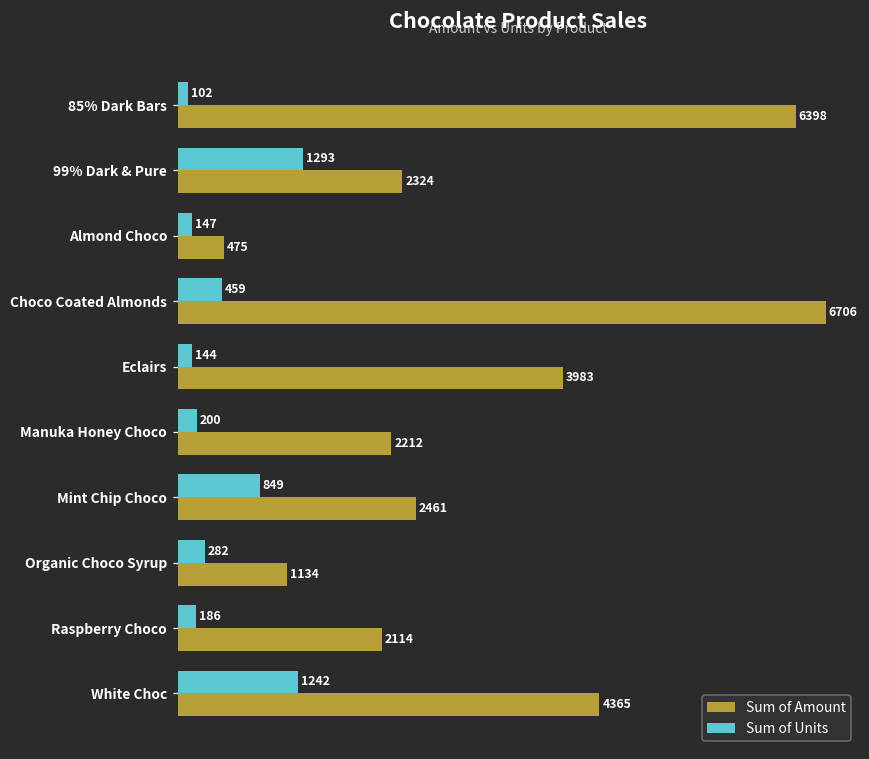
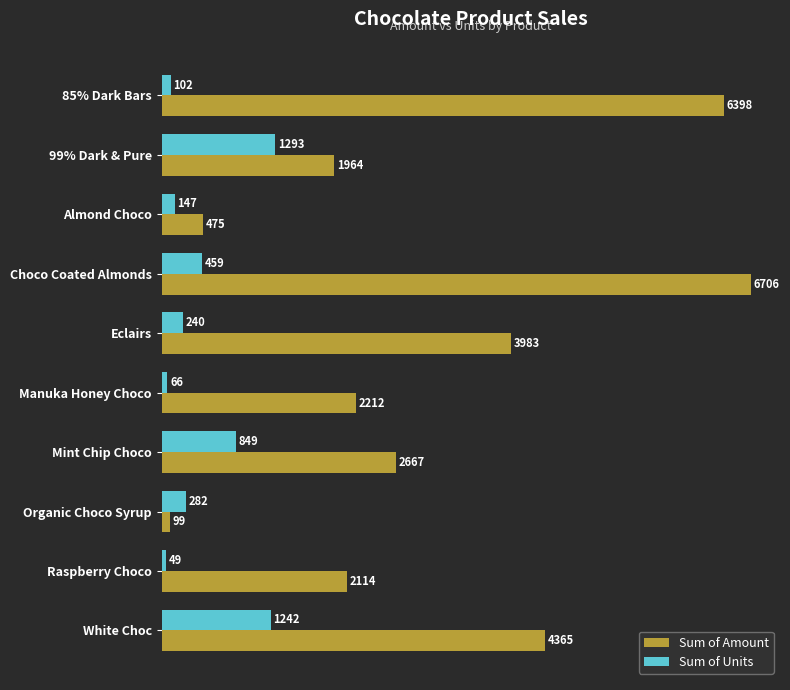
Sum of Amount, 99% Dark & Pure: 2324 -> 1964
Sum of Units, Eclairs: 144 -> 240
Sum of Units, Manuka Honey Choco: 200 -> 66
Sum of Amount, Mint Chip Choco: 2461 -> 2667
Sum of Amount, Organic Choco Syrup: 1134 -> 99
Sum of Units, Raspberry Choco: 186 -> 49
